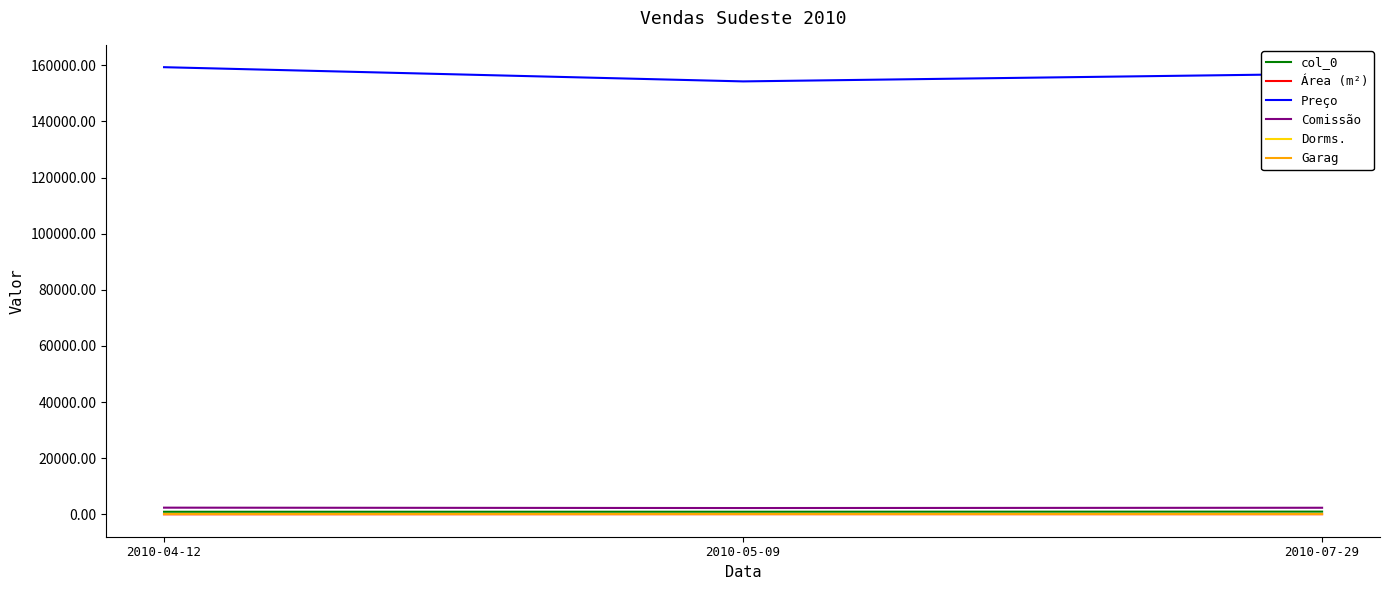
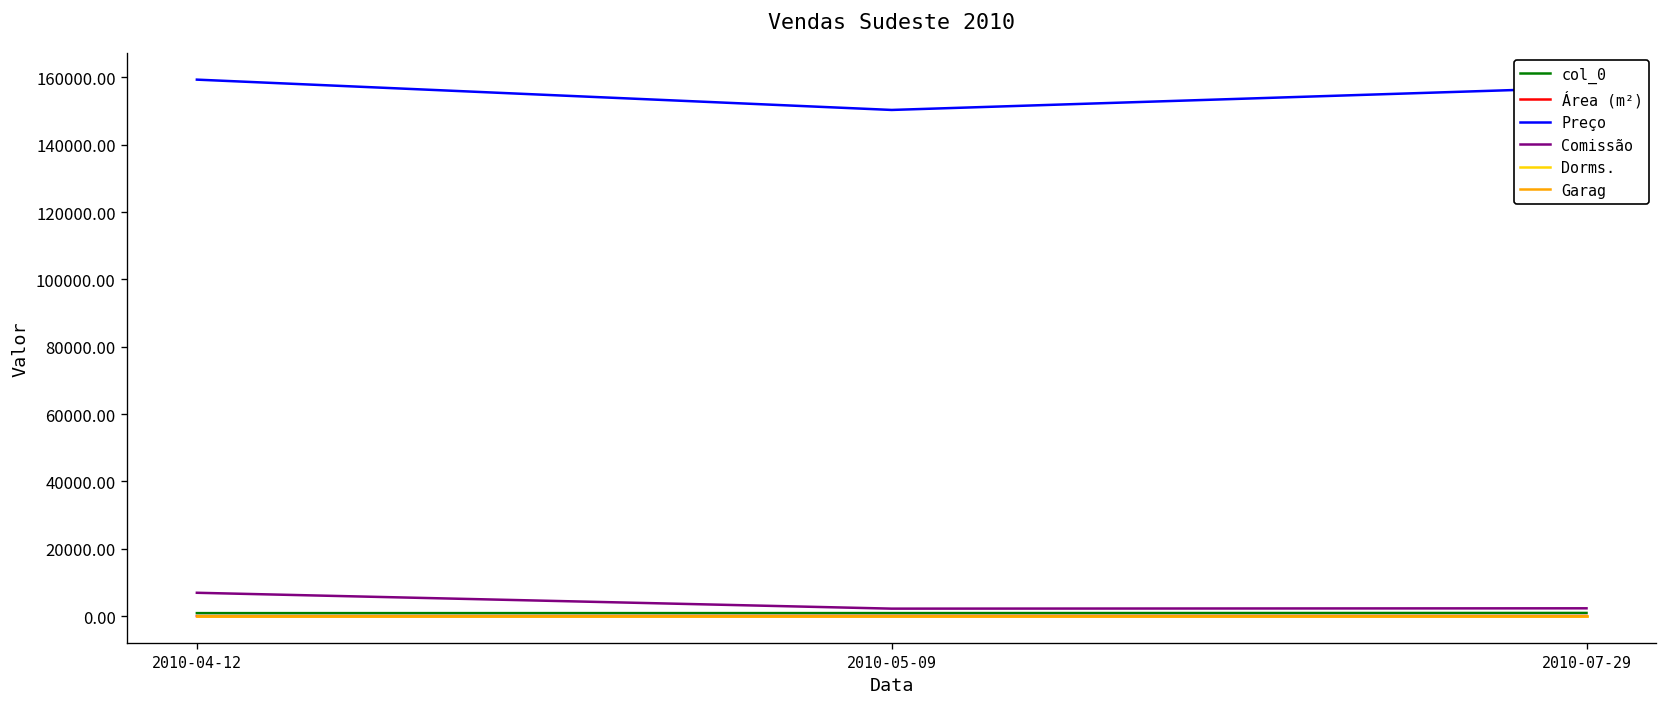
Comissão, 2010-04-12: 2000 -> 7000
Preço, 2010-05-09: 154000 -> 150000
